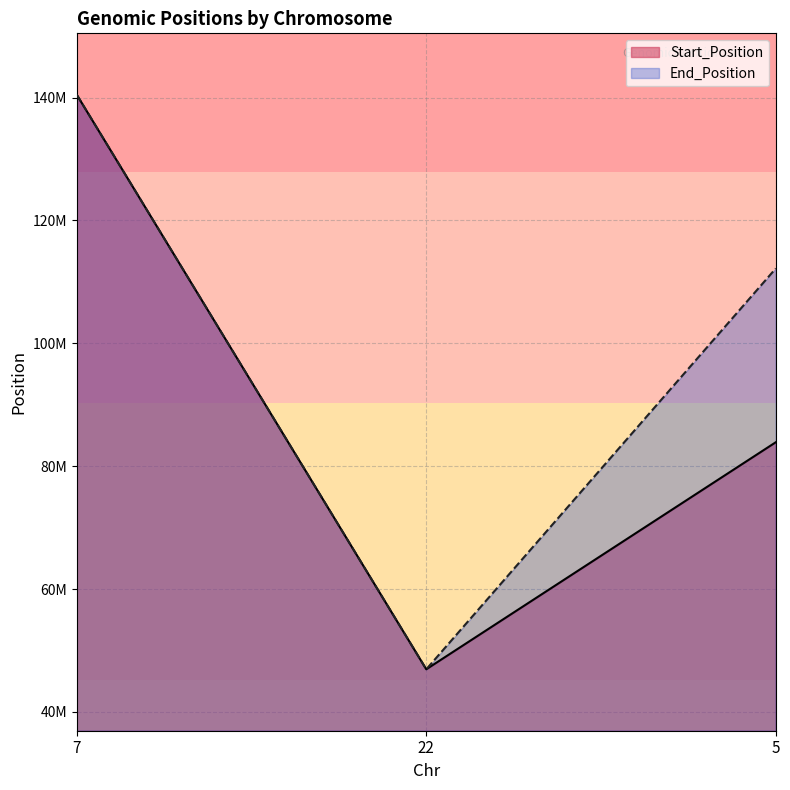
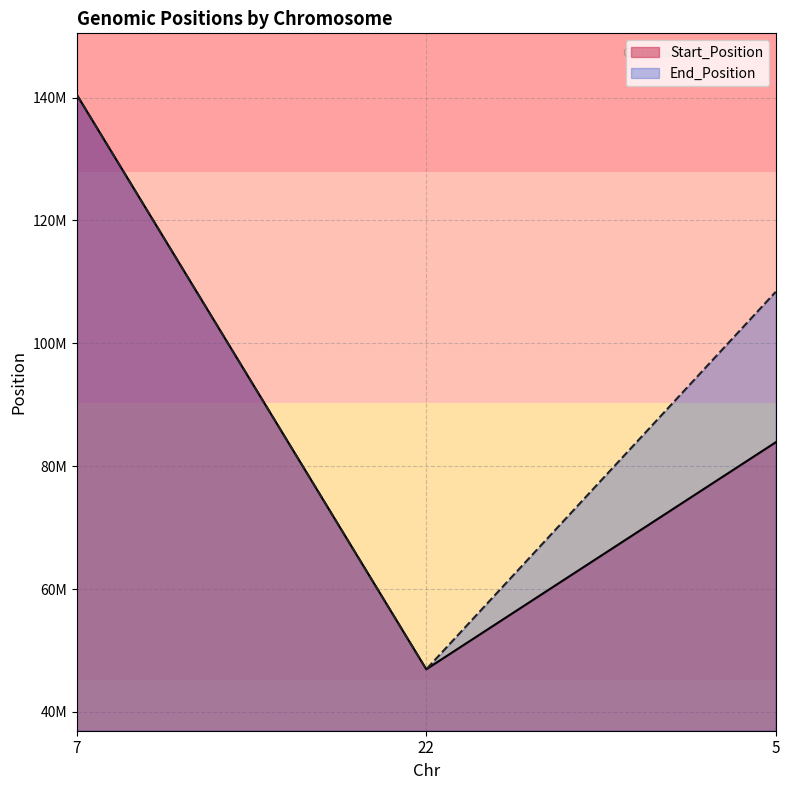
End_Position, 5: 112000000 -> 108000000
